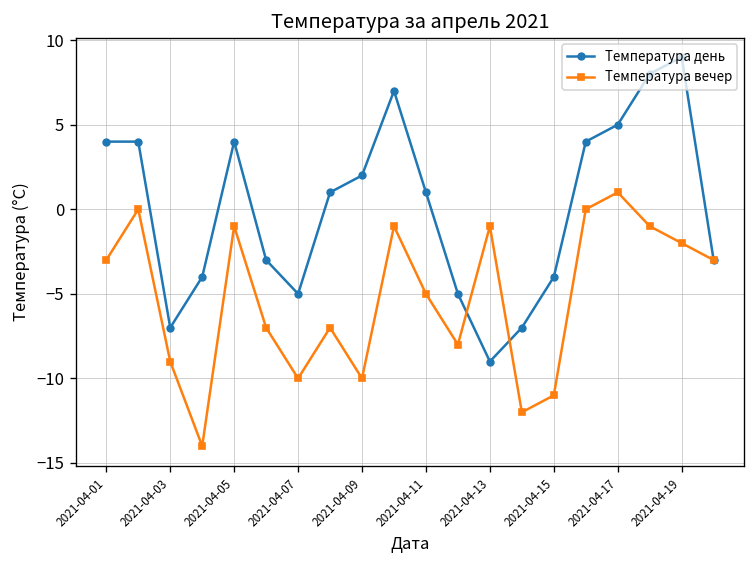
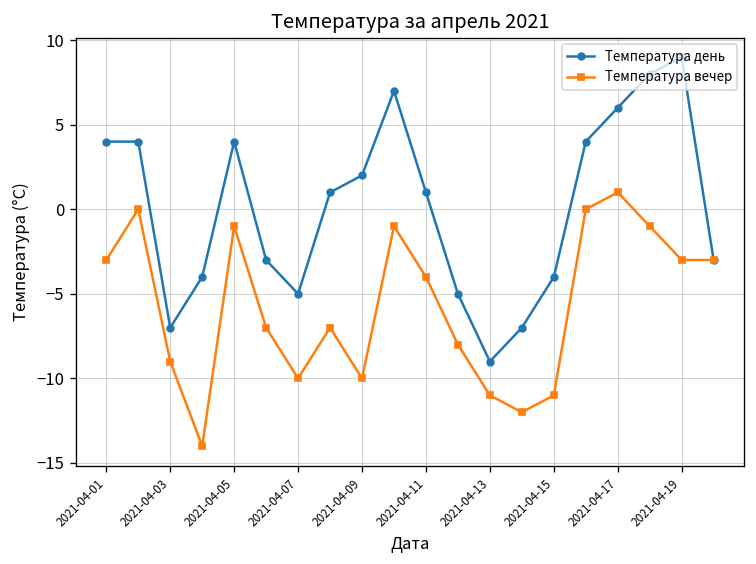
Температура вечер, 2021-04-11: -5 -> -4
Температура вечер, 2021-04-13: -1 -> -11
Температура день, 2021-04-17: 5 -> 6
Температура вечер, 2021-04-19: -2 -> -3
